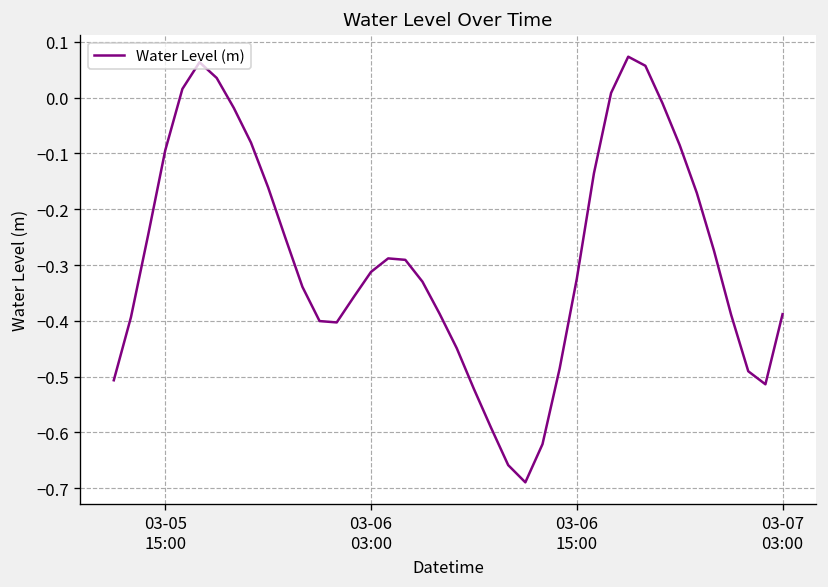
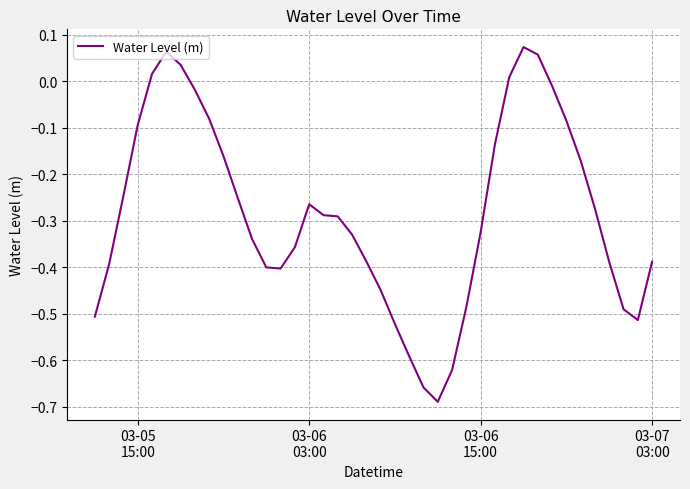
03-06 03:00: -0.31 -> -0.26
